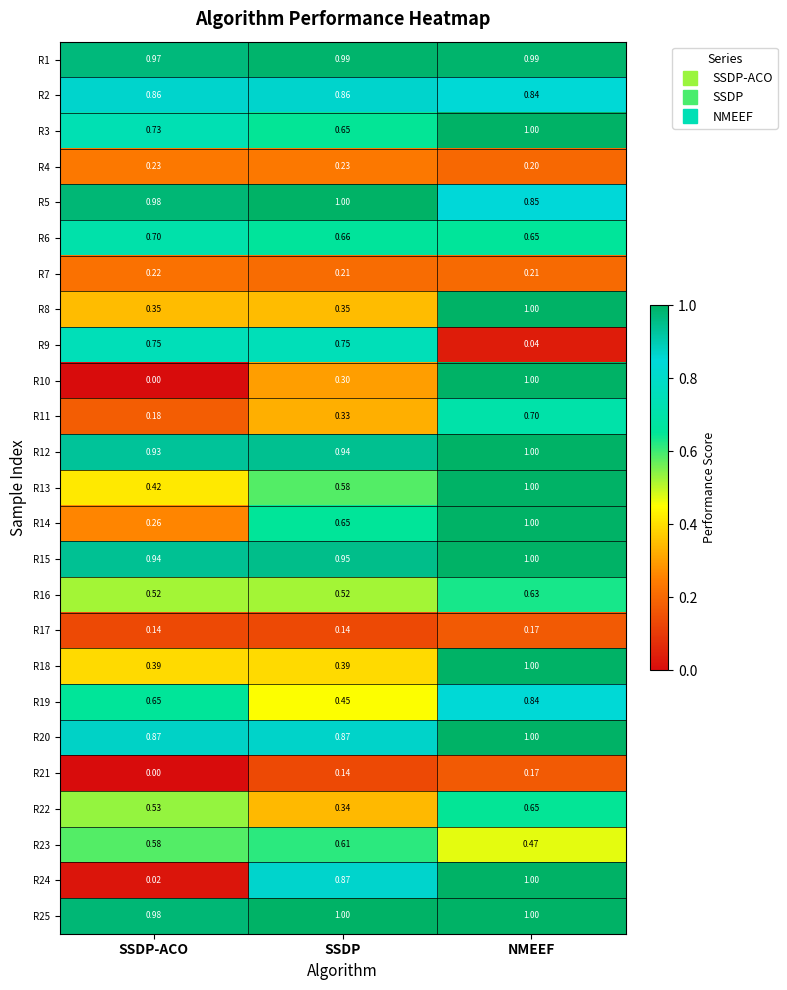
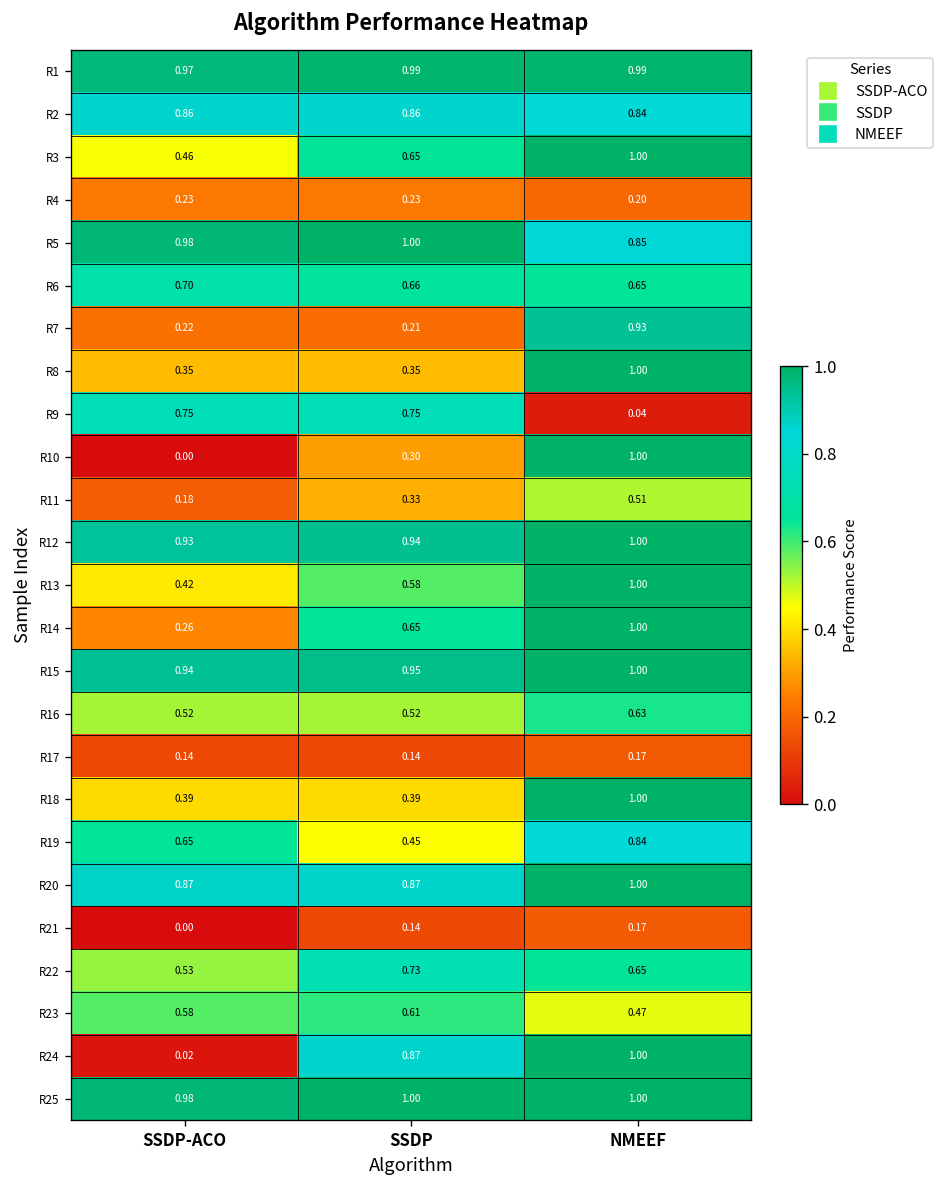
R3, SSDP-ACO: 0.73 -> 0.46
R7, NMEEF: 0.21 -> 0.93
R11, NMEEF: 0.70 -> 0.51
R22, SSDP: 0.34 -> 0.73
